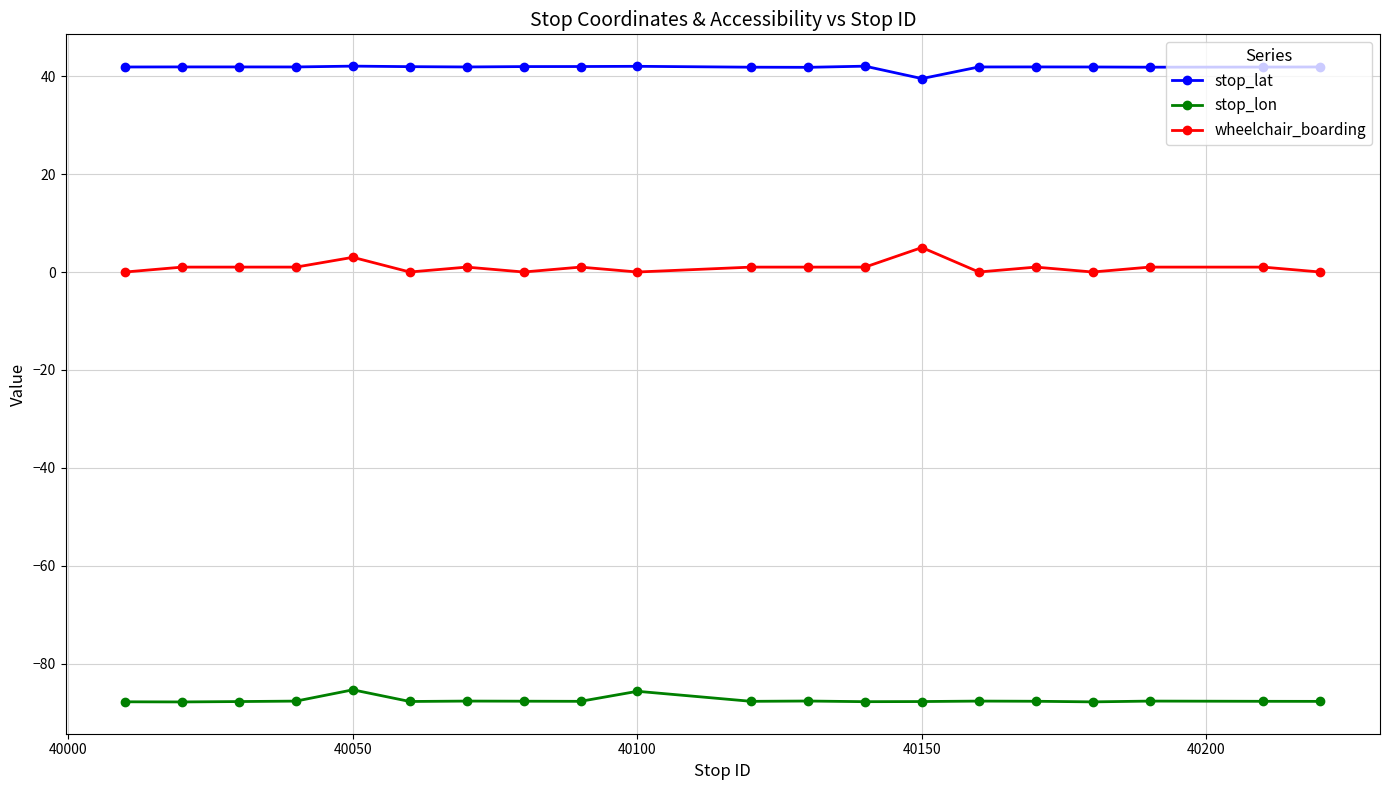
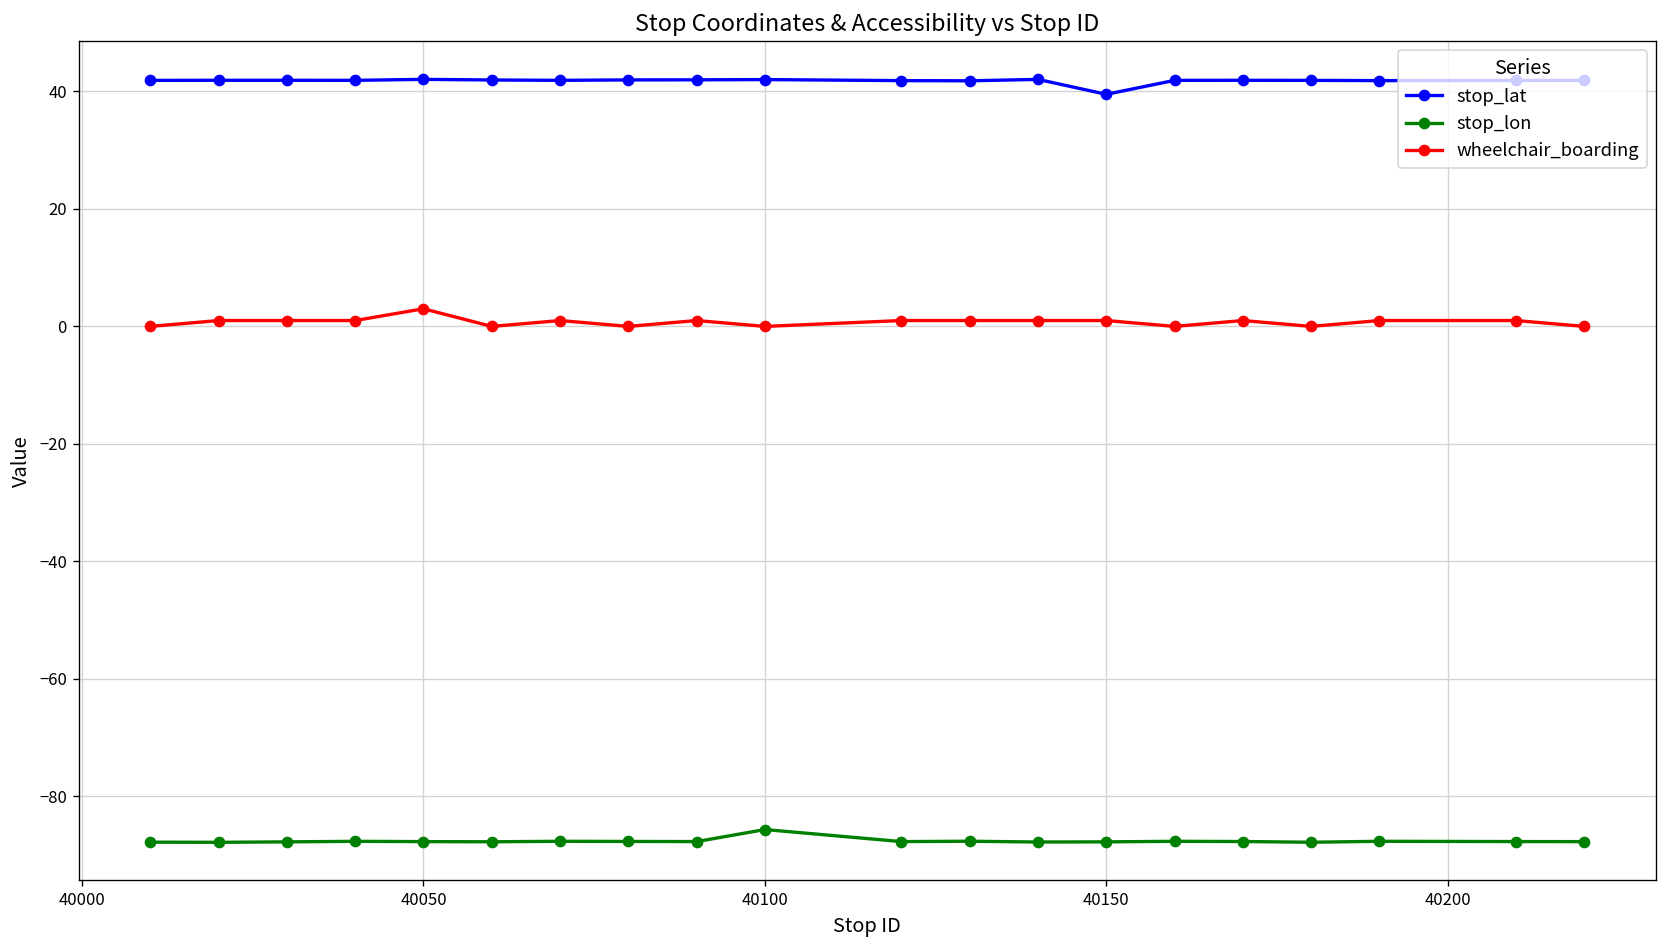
stop_lon, 40050: -85 -> -88
wheelchair_boarding, 40150: 5 -> 1
